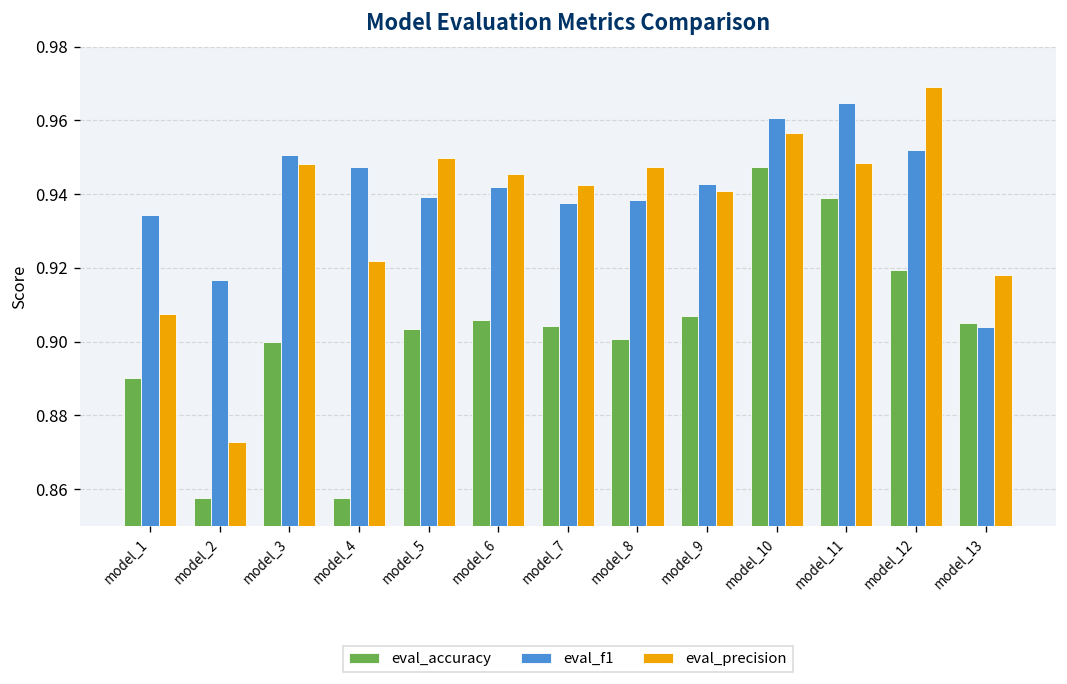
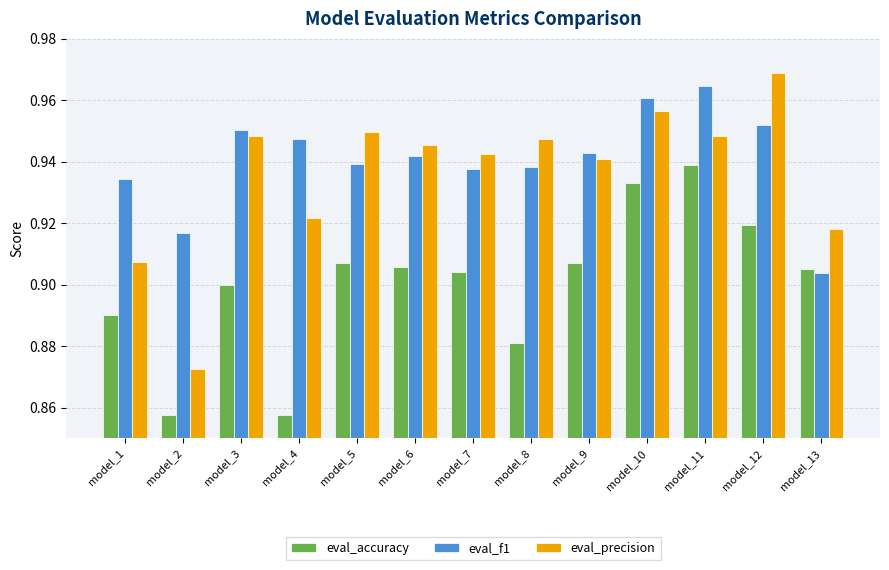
eval_accuracy, model_5: 0.903 -> 0.907
eval_accuracy, model_8: 0.901 -> 0.881
eval_accuracy, model_10: 0.947 -> 0.933
